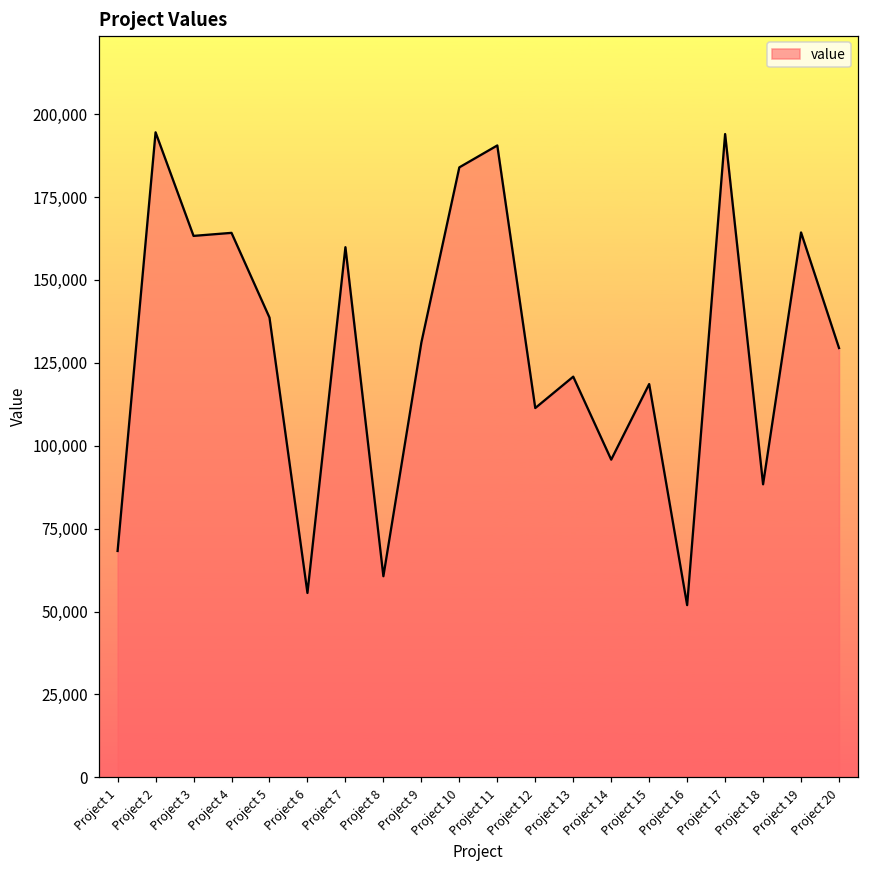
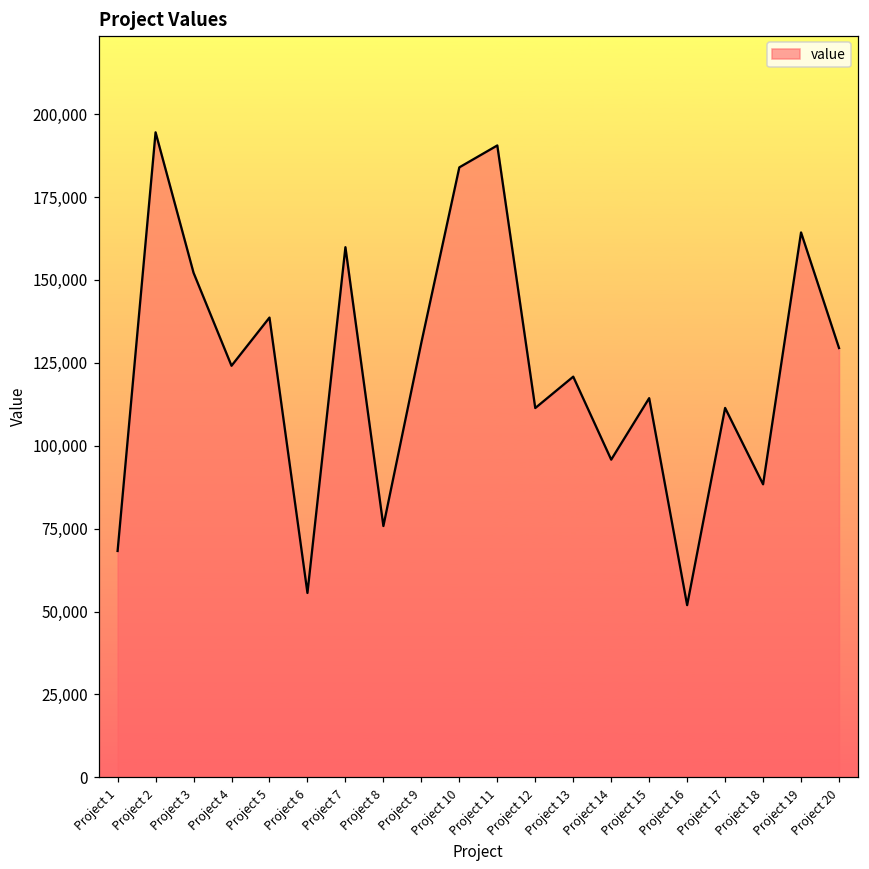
Project 3: 163,000 -> 152,000
Project 4: 164,000 -> 124,000
Project 8: 61,000 -> 76,000
Project 15: 119,000 -> 114,000
Project 17: 194,000 -> 111,000
